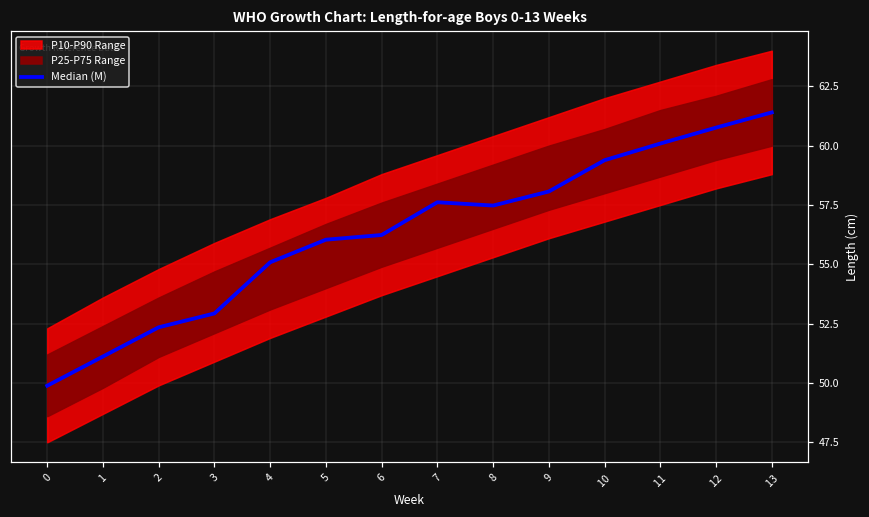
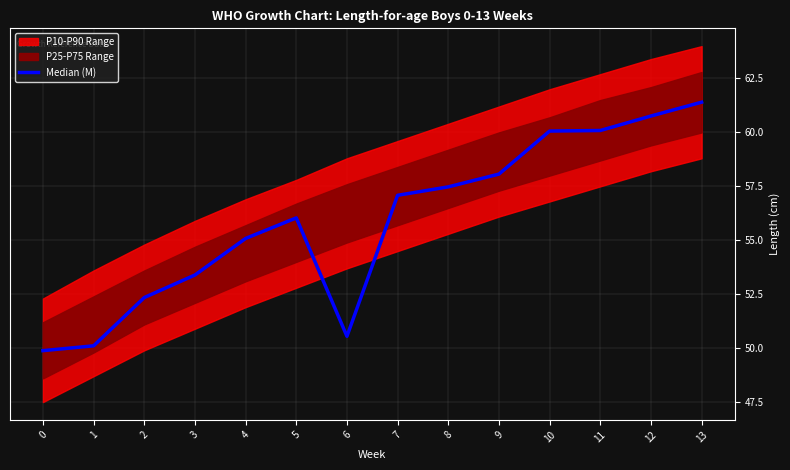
Median (M), 1: 51.1 -> 50.1
Median (M), 3: 52.9 -> 53.4
Median (M), 6: 56.2 -> 50.5
Median (M), 7: 57.6 -> 57.1
Median (M), 10: 59.4 -> 60.1
